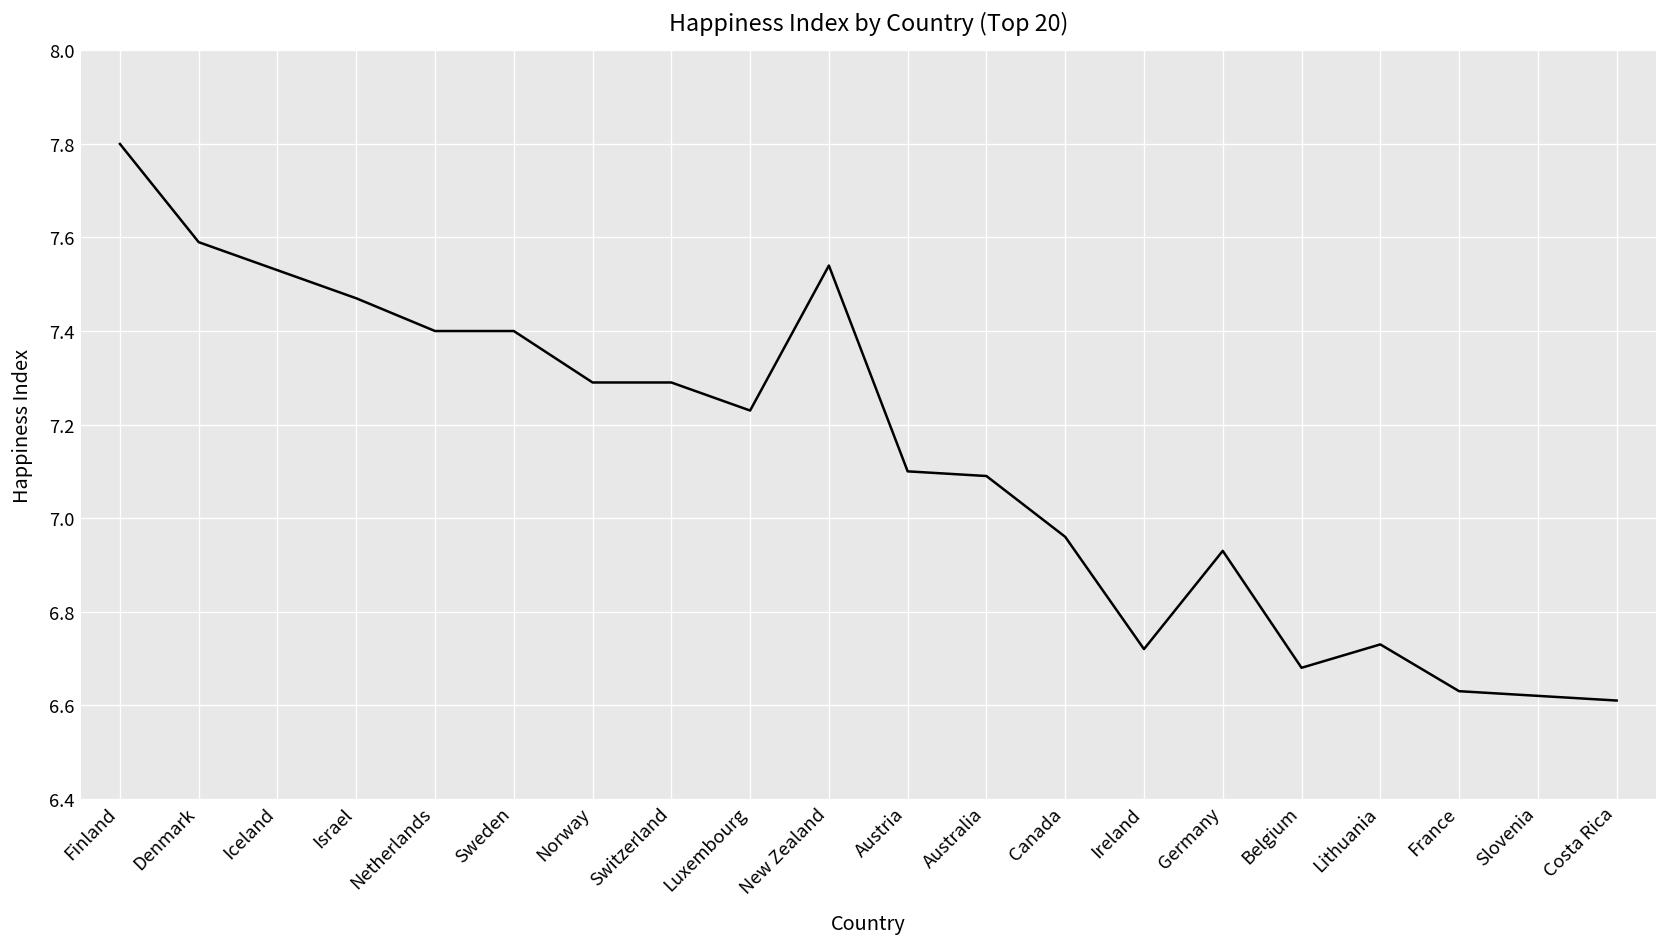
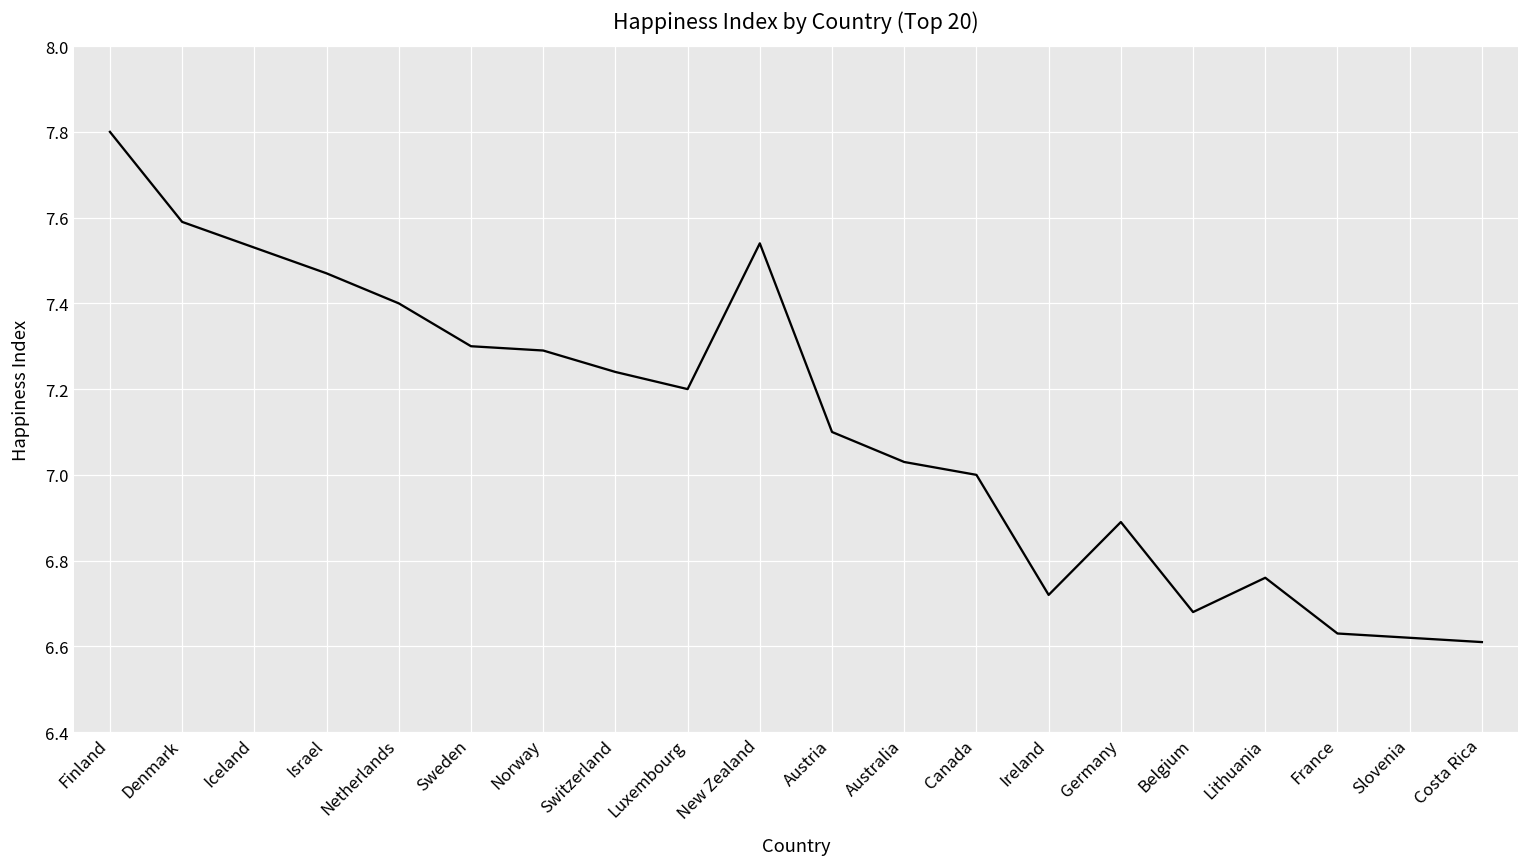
Sweden: 7.4 -> 7.3
Switzerland: 7.29 -> 7.24
Luxembourg: 7.23 -> 7.20
Australia: 7.09 -> 7.03
Canada: 6.96 -> 7.00
Germany: 6.93 -> 6.89
Lithuania: 6.73 -> 6.76
